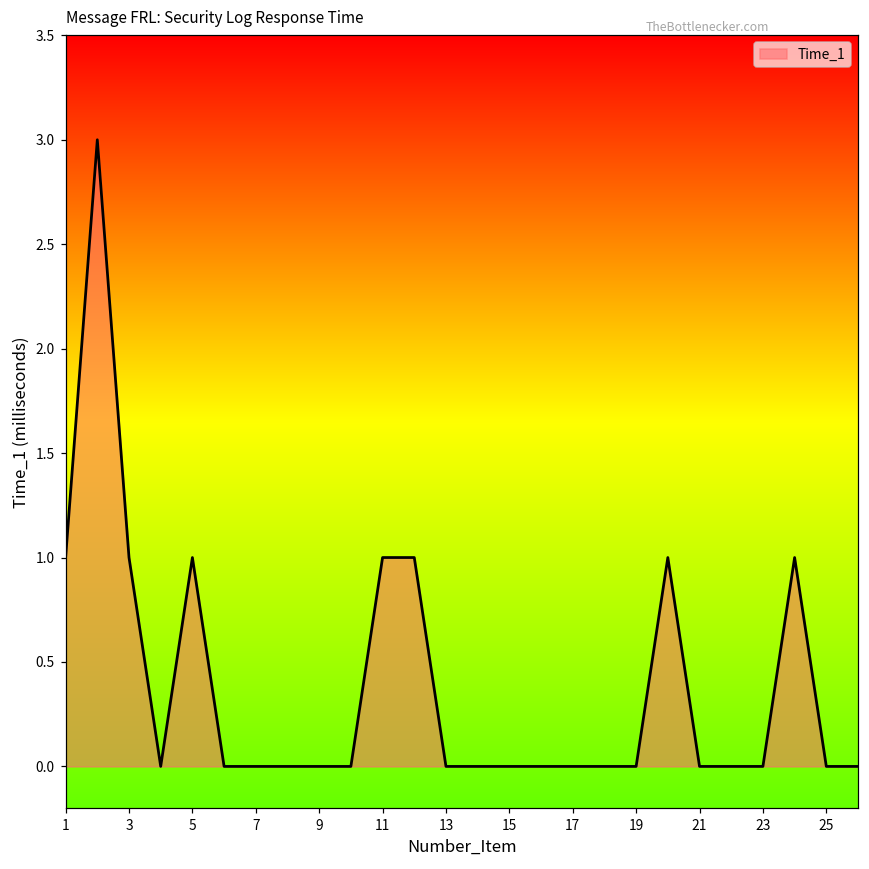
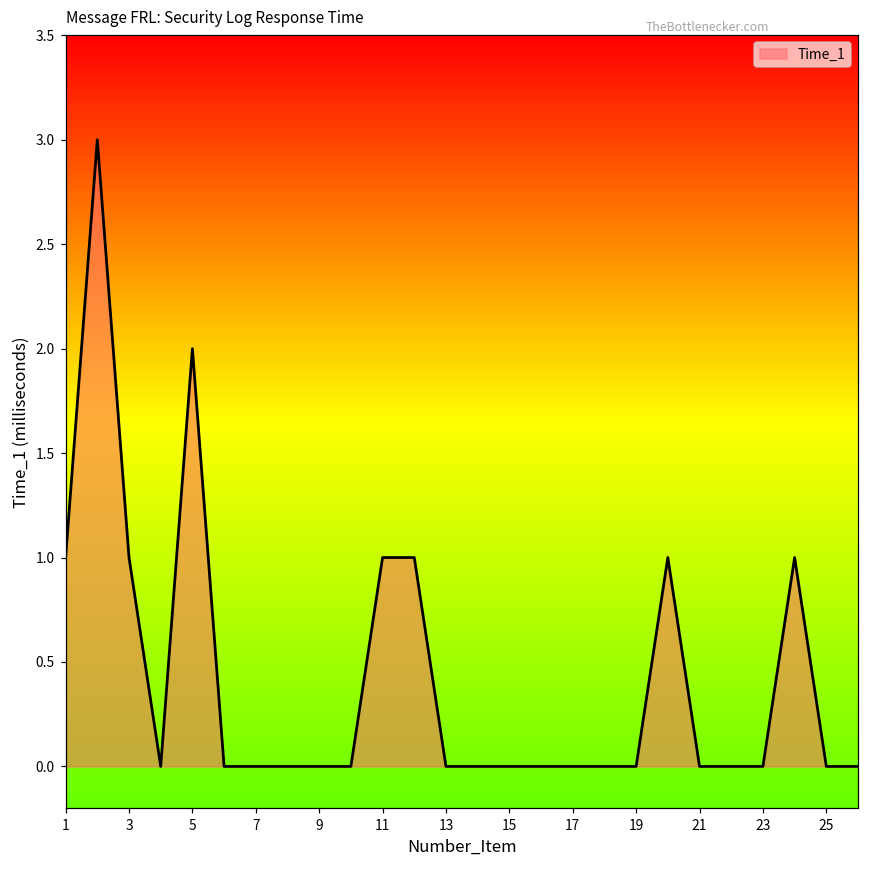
5: 1 -> 2
